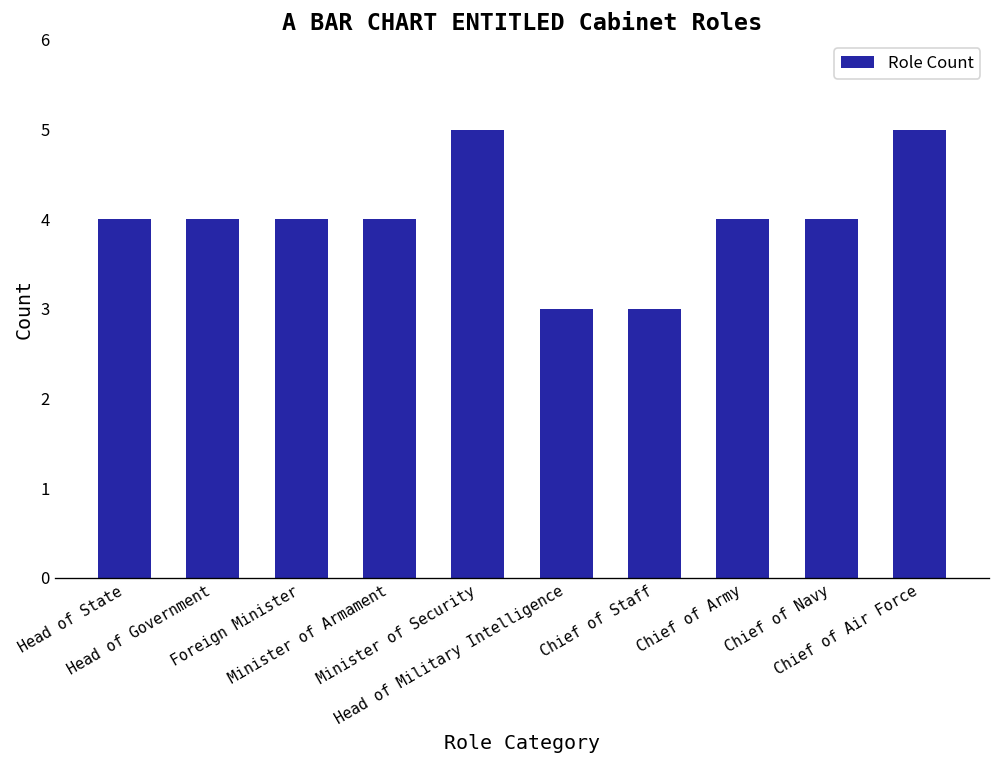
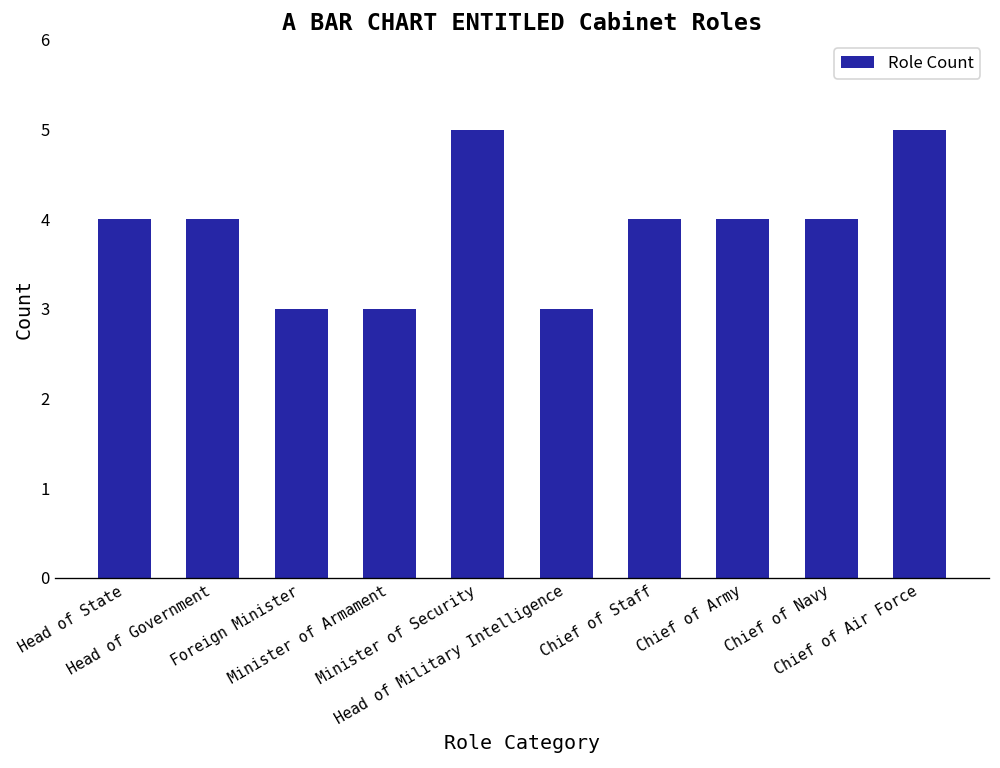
Foreign Minister: 4 -> 3
Minister of Armament: 4 -> 3
Chief of Staff: 3 -> 4
